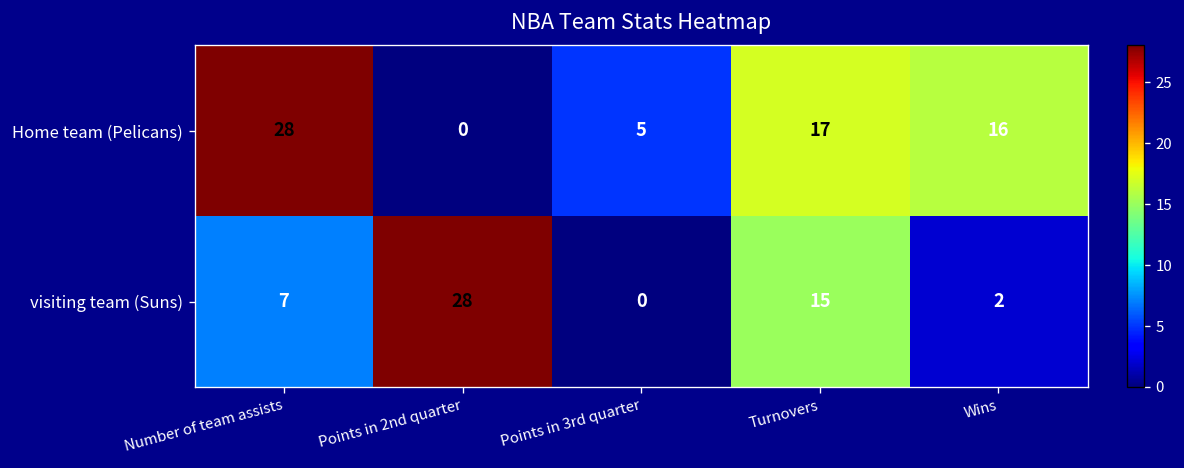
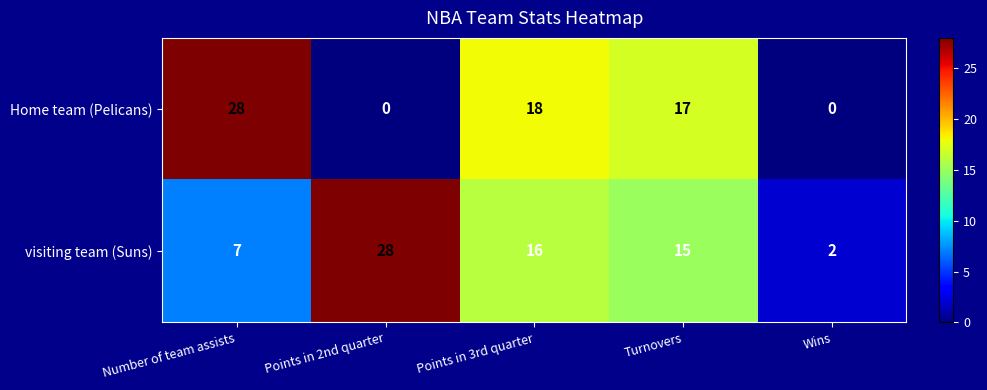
Home team (Pelicans), Points in 3rd quarter: 5 -> 18
Home team (Pelicans), Wins: 16 -> 0
visiting team (Suns), Points in 3rd quarter: 0 -> 16
